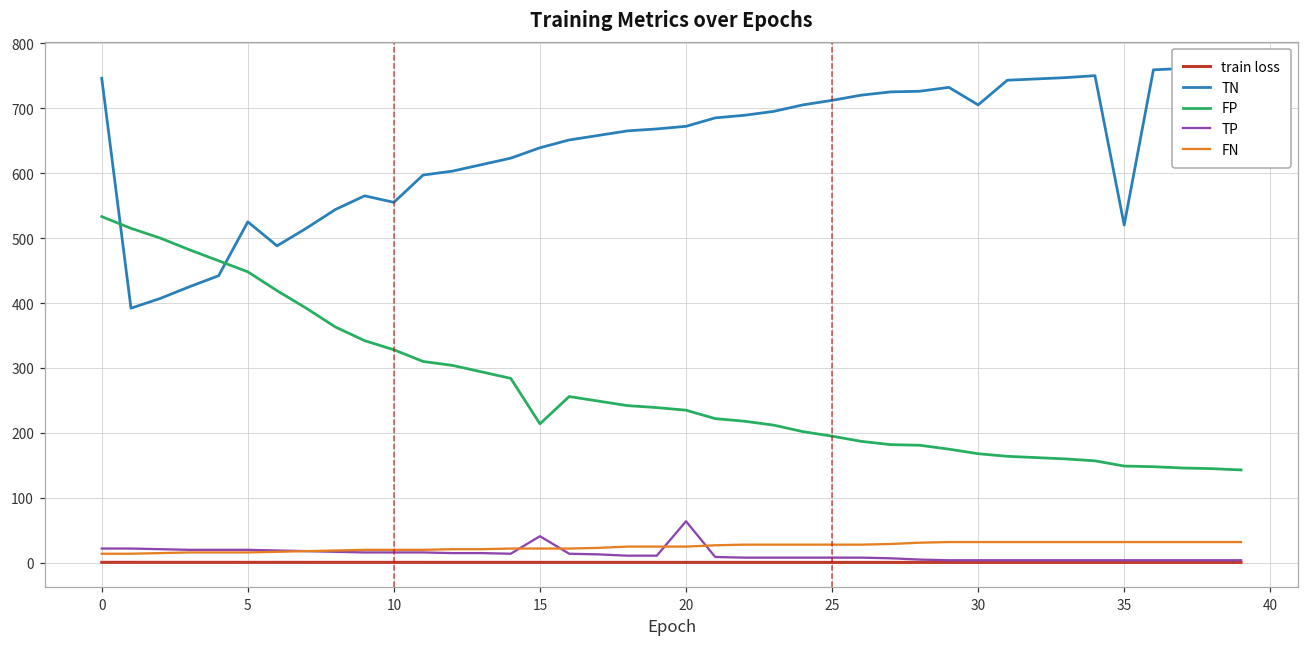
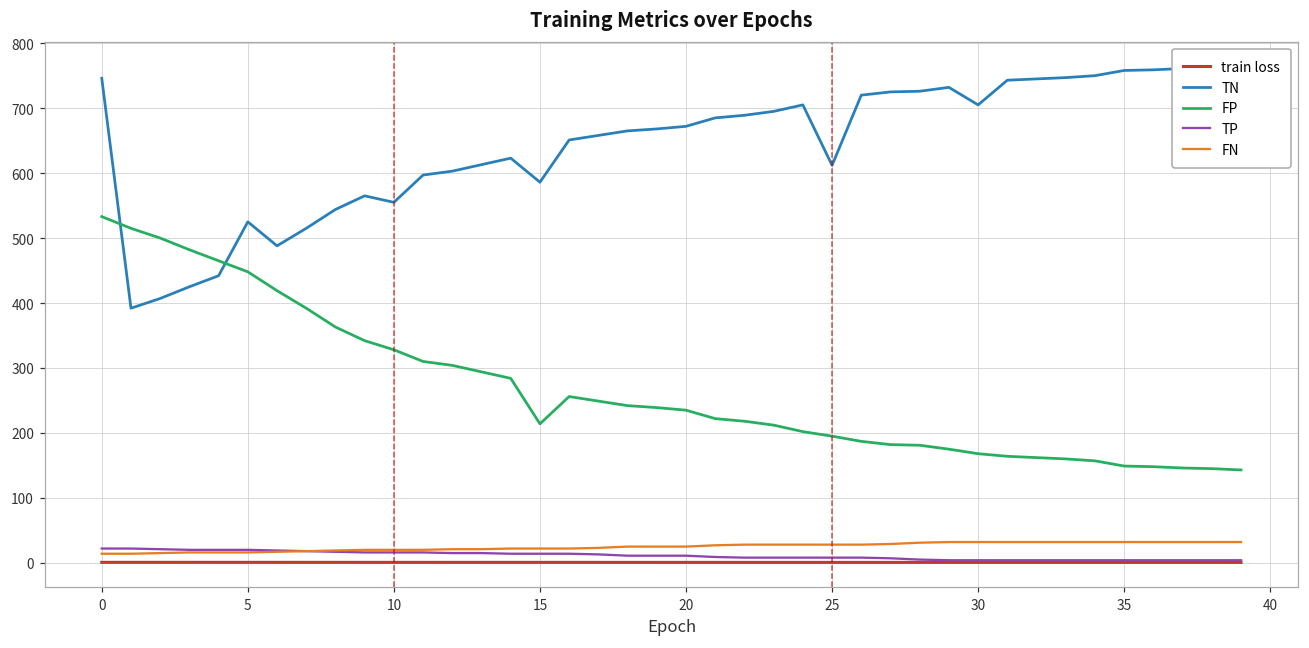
TN, 15: 640 -> 590
TP, 15: 40 -> 10
TP, 20: 60 -> 10
TN, 25: 710 -> 610
TN, 35: 520 -> 760
